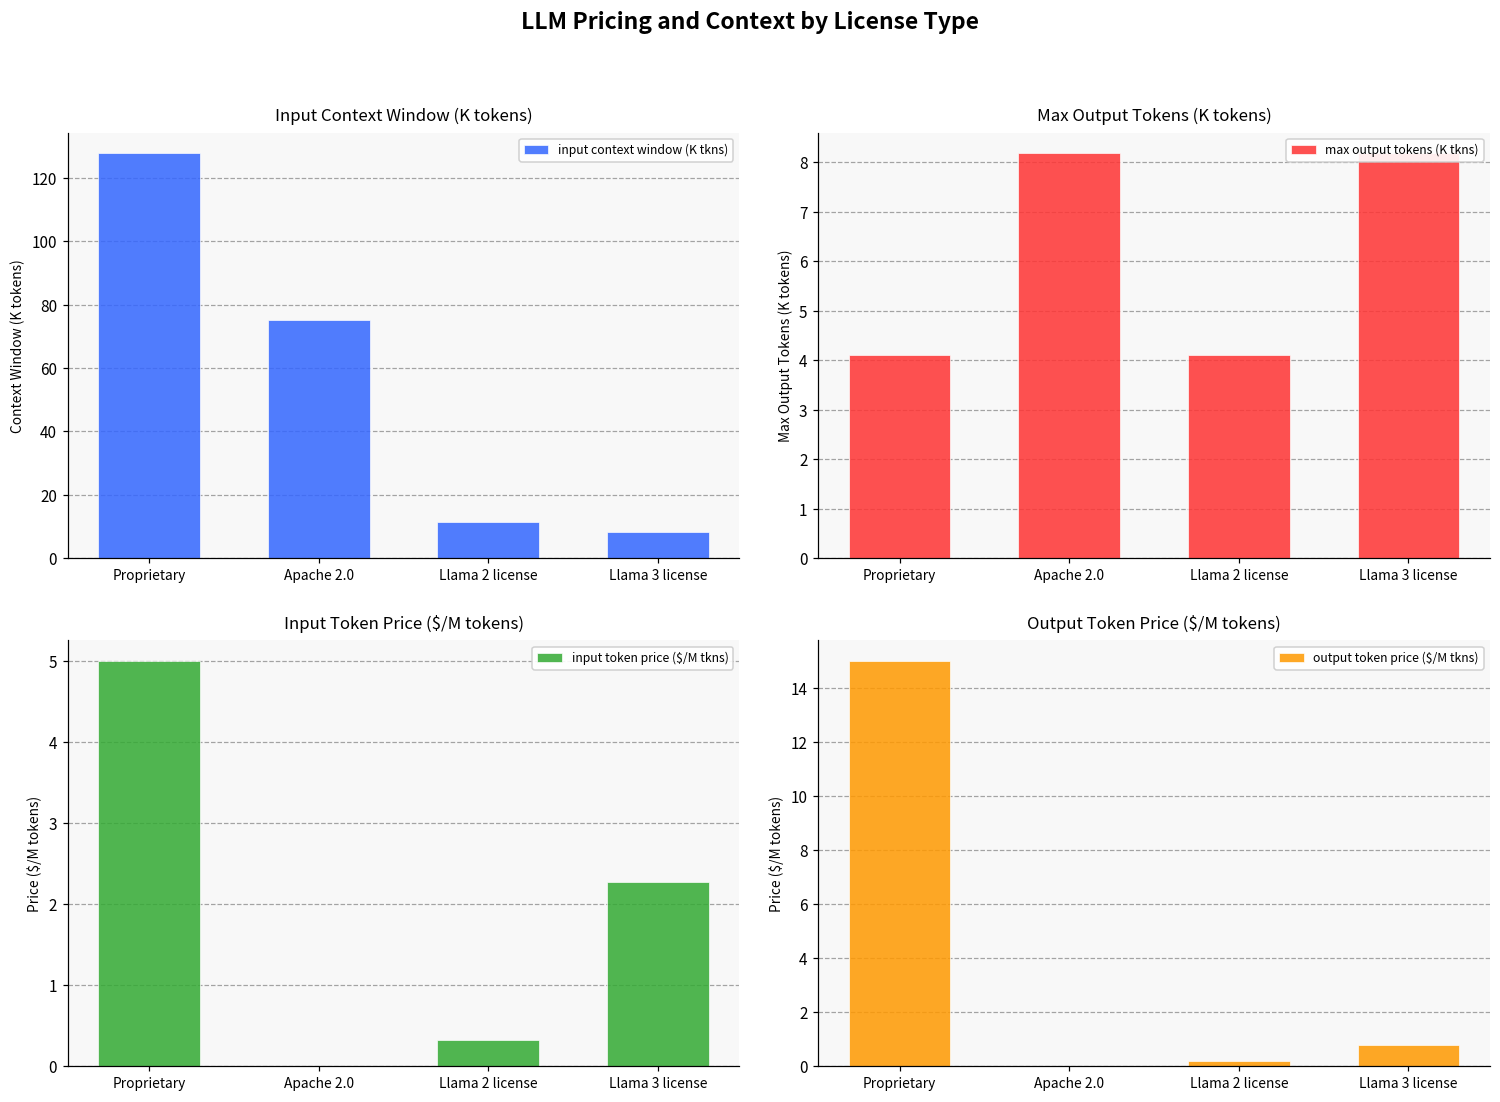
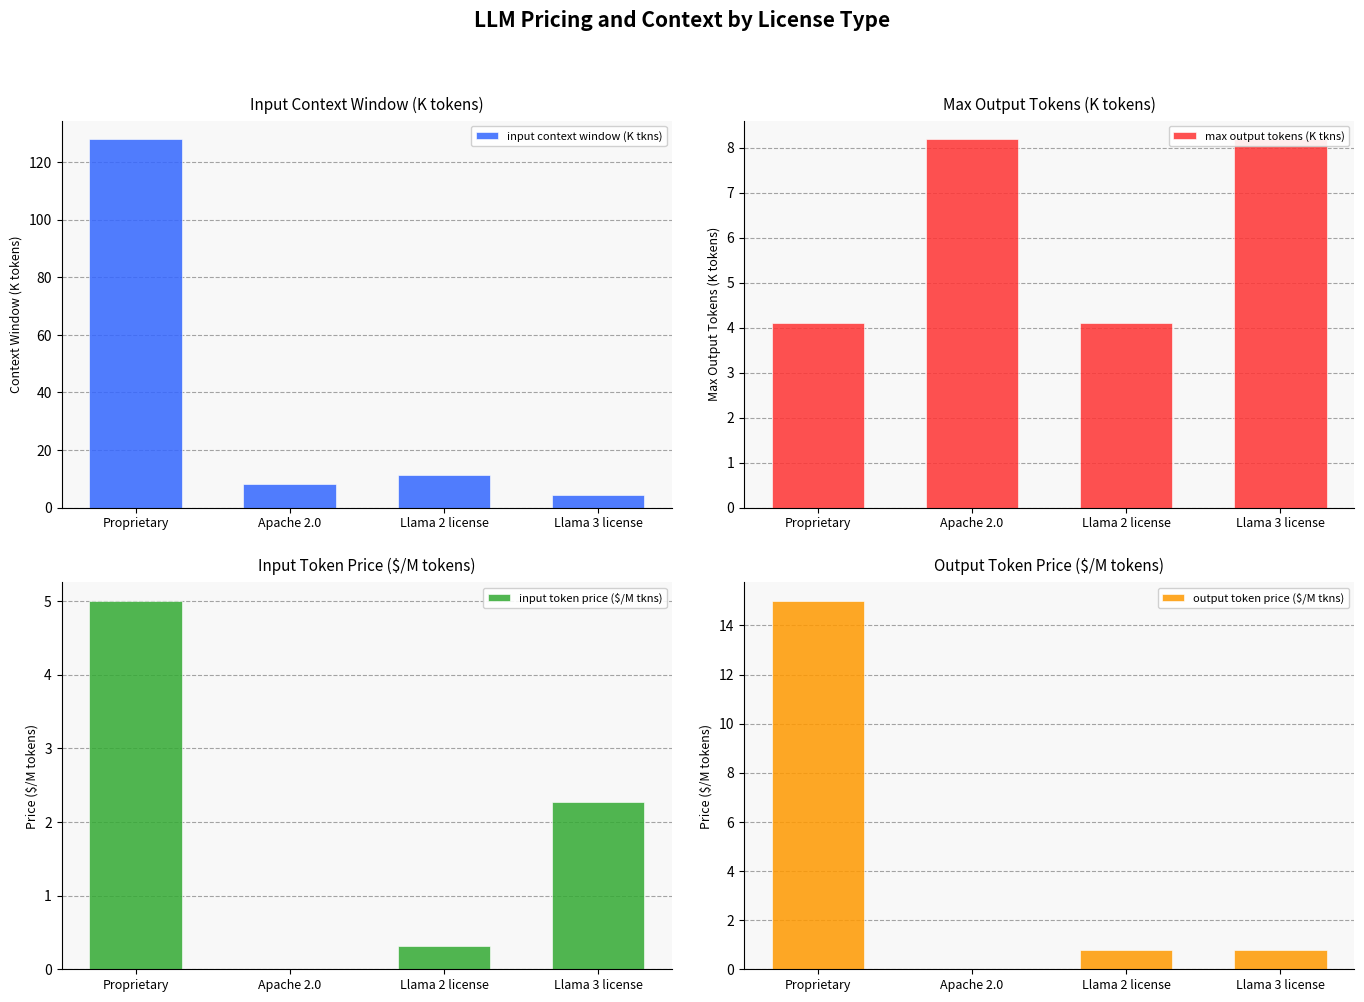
Input Context Window (K tokens), Apache 2.0: 75 -> 8
Input Context Window (K tokens), Llama 3 license: 8 -> 4
Output Token Price ($/M tokens), Llama 2 license: 0.2 -> 0.8
